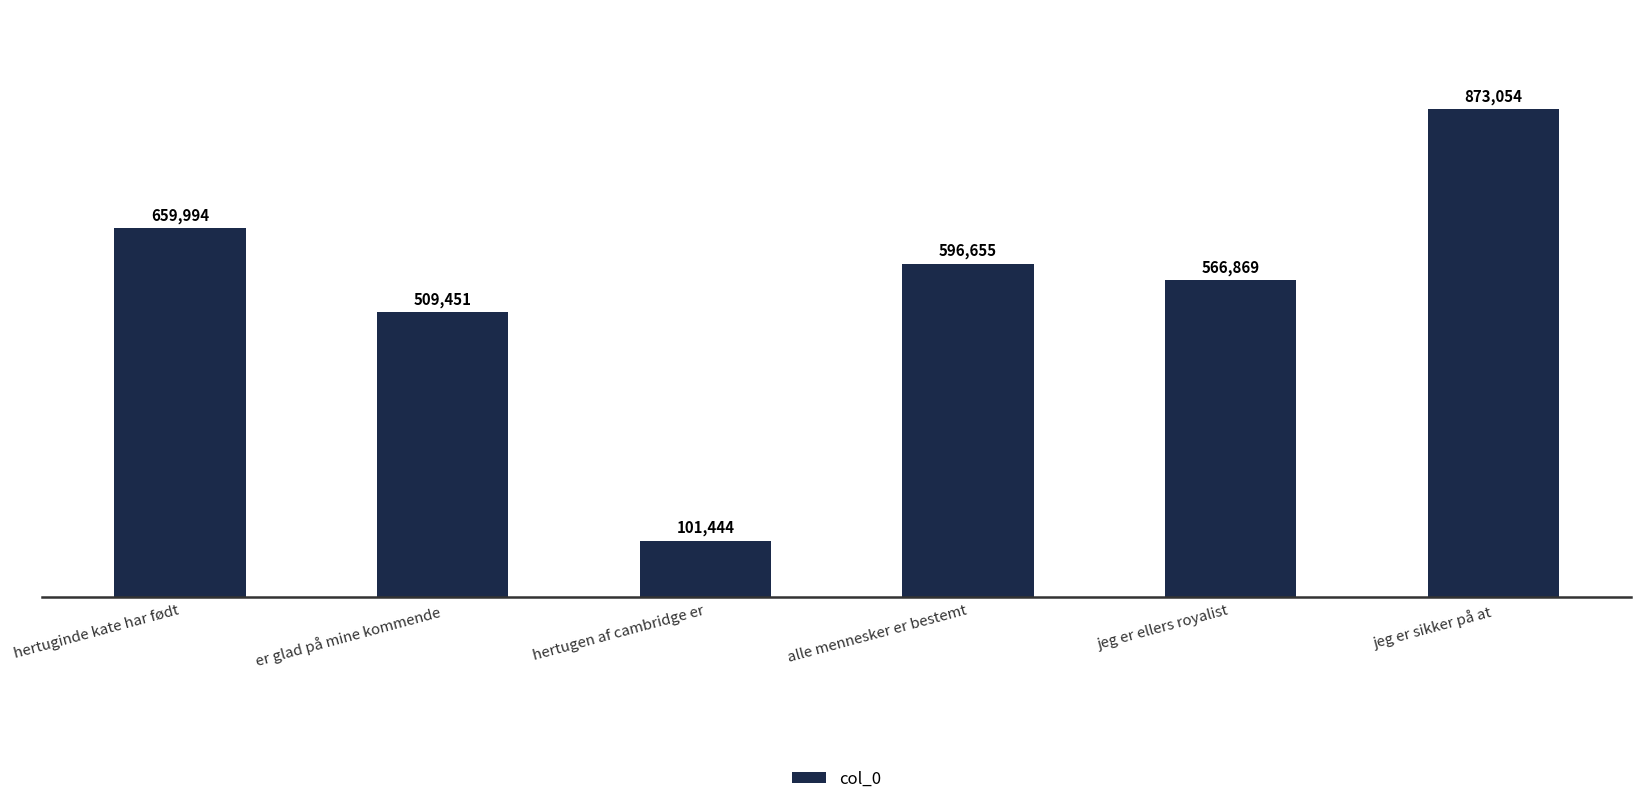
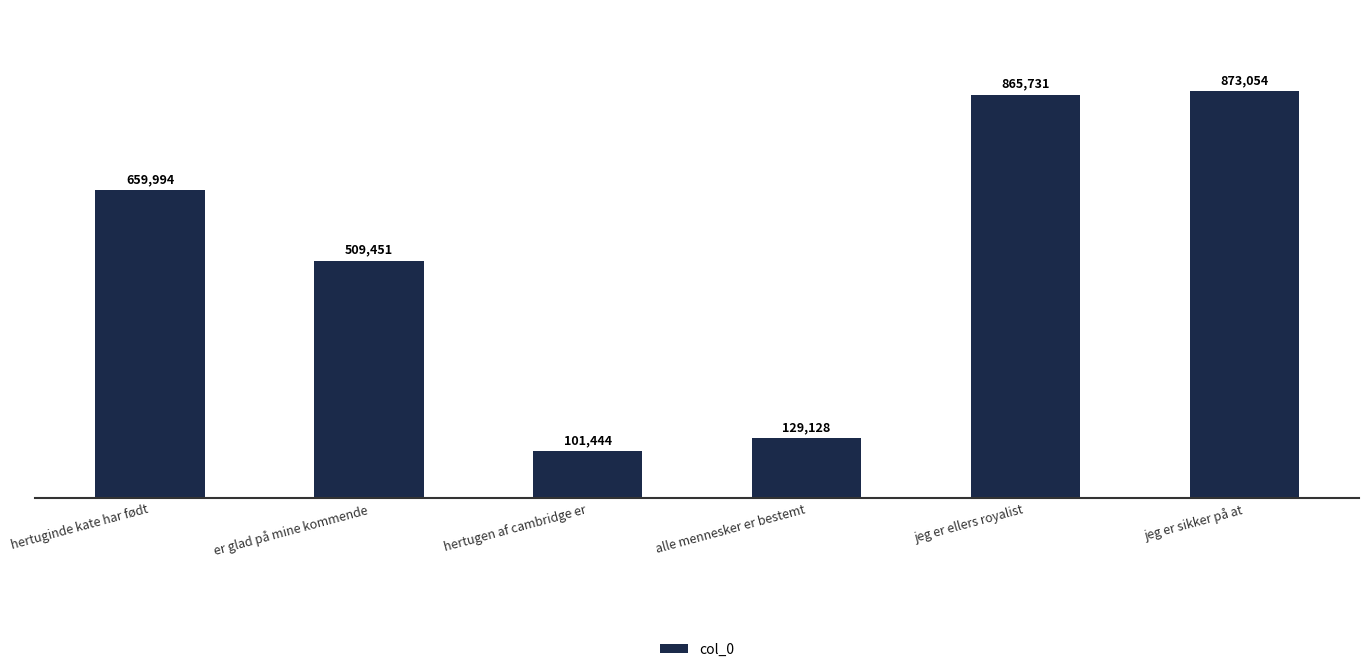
alle mennesker er bestemt: 596,655 -> 129,128
jeg er ellers royalist: 566,869 -> 865,731
